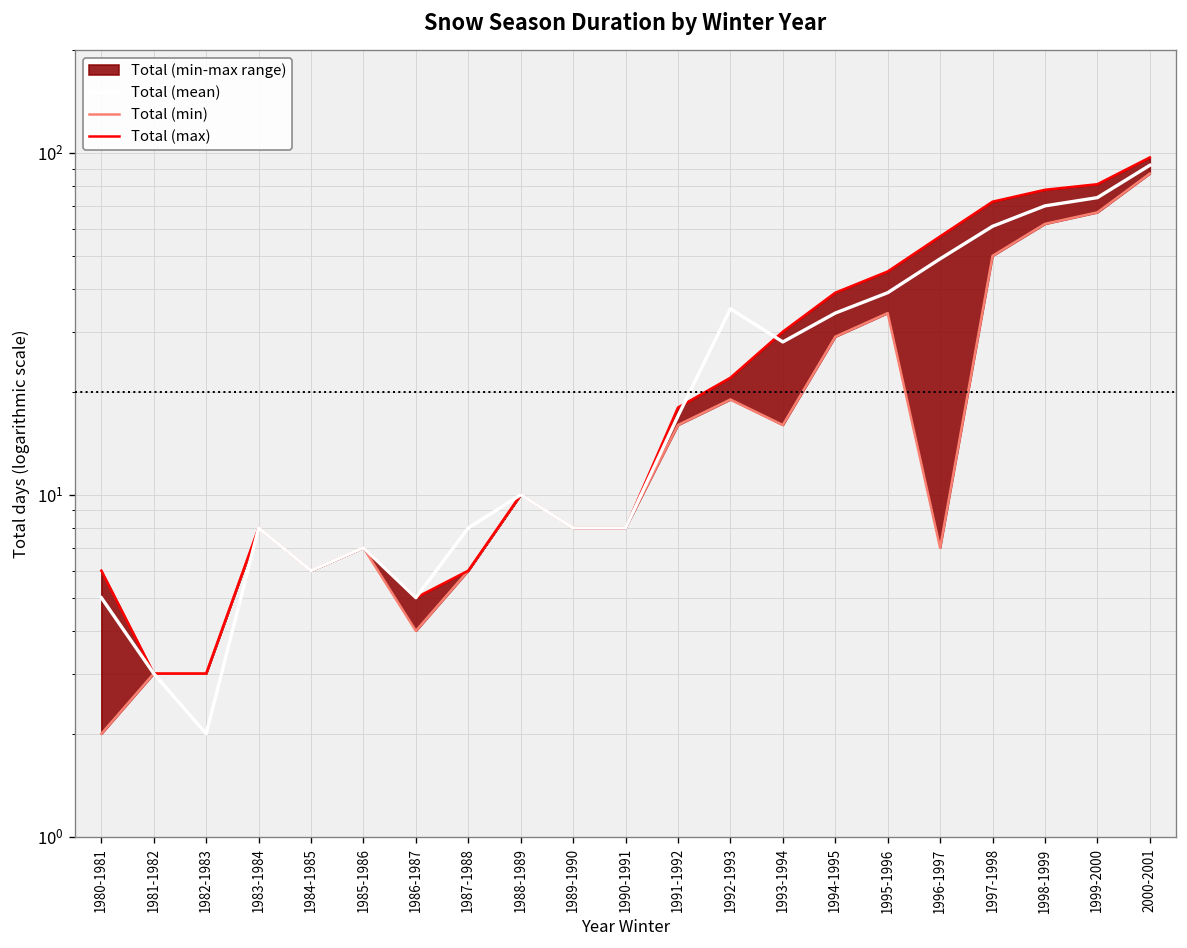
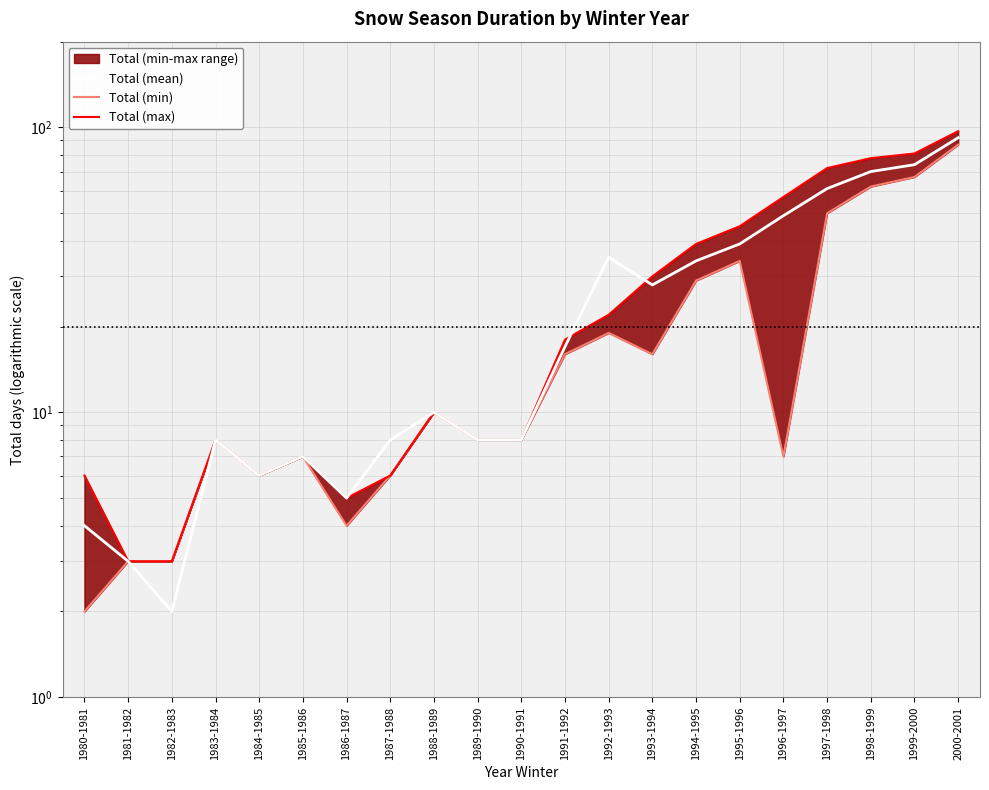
Total (mean), 1980-1981: 5 -> 4
